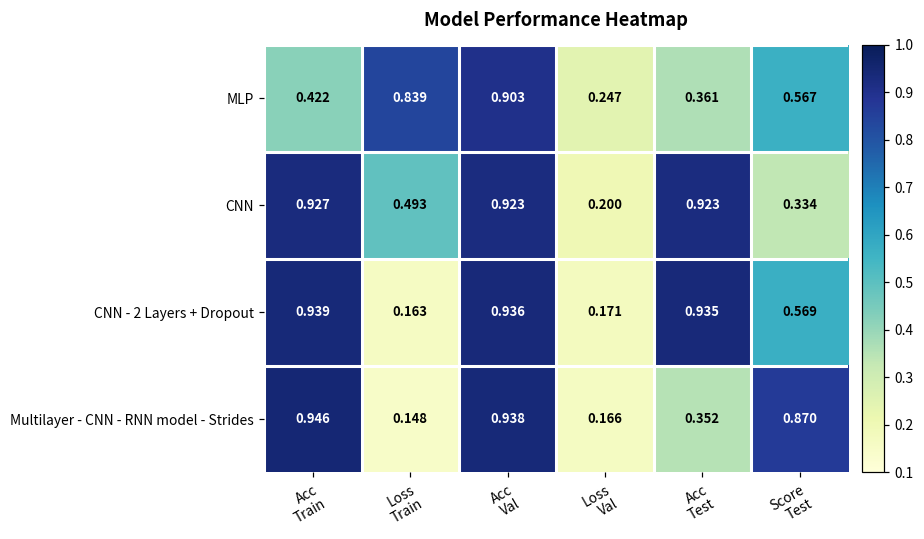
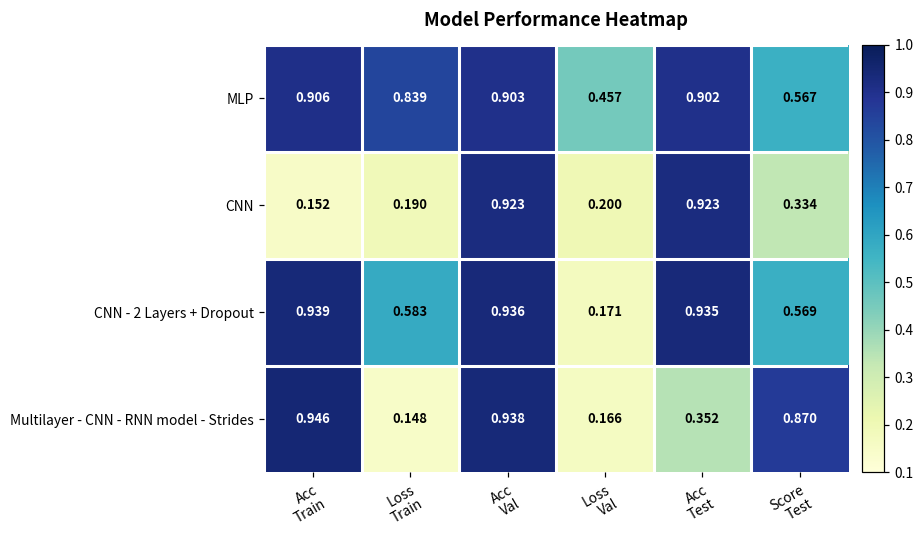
MLP, Acc Train: 0.422 -> 0.906
MLP, Loss Val: 0.247 -> 0.457
MLP, Acc Test: 0.361 -> 0.902
CNN, Acc Train: 0.927 -> 0.152
CNN, Loss Train: 0.493 -> 0.190
CNN - 2 Layers + Dropout, Loss Train: 0.163 -> 0.583
